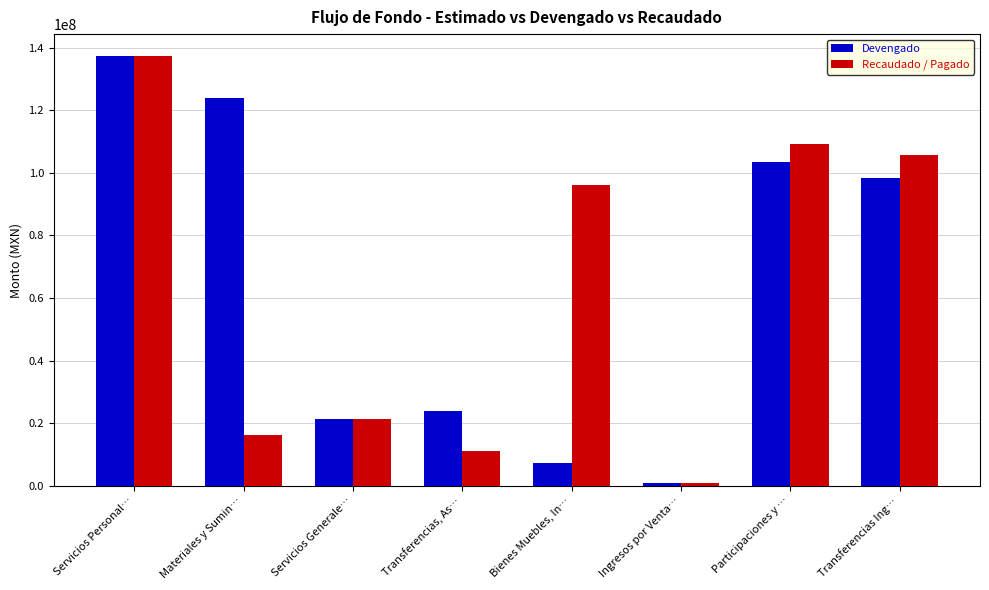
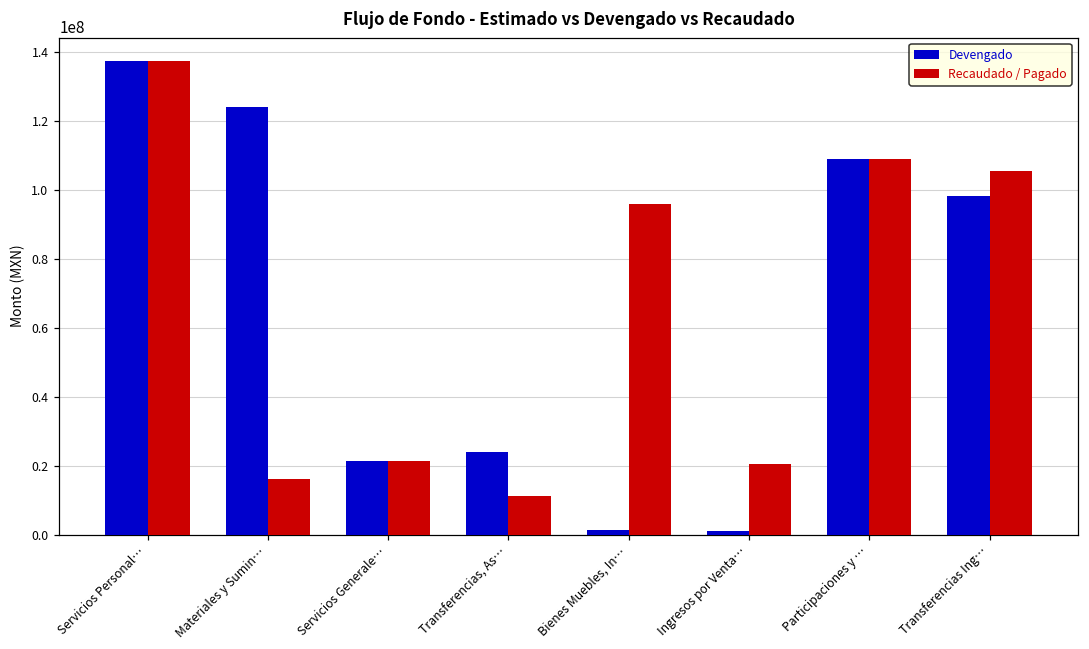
Devengado, Bienes Muebles, In…: 7000000 -> 1000000
Recaudado / Pagado, Ingresos por Venta…: 1000000 -> 21000000
Devengado, Participaciones y …: 103000000 -> 109000000
